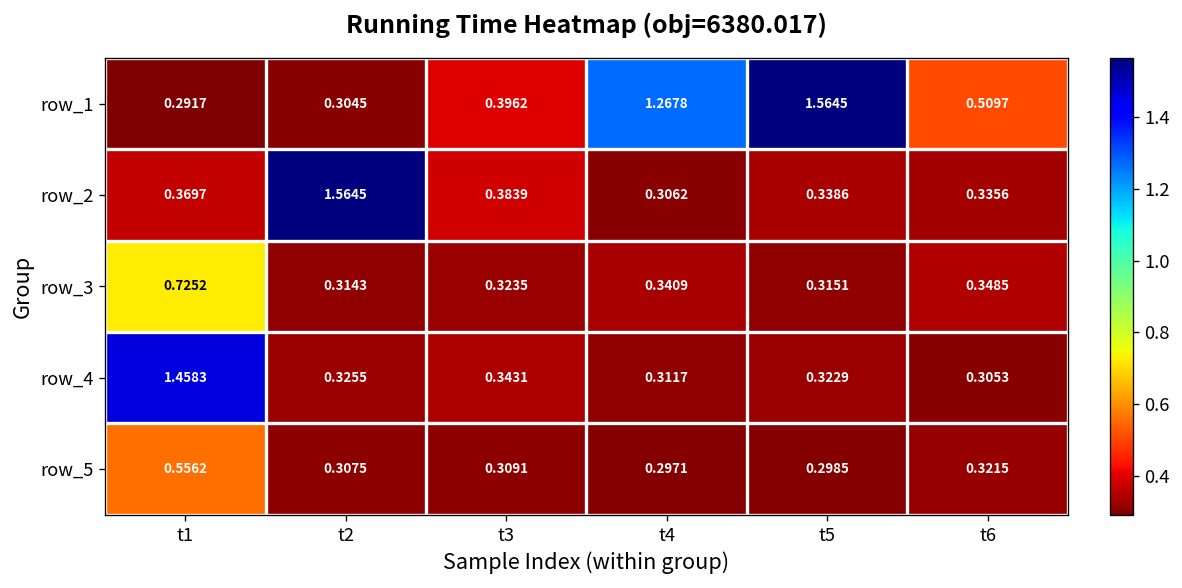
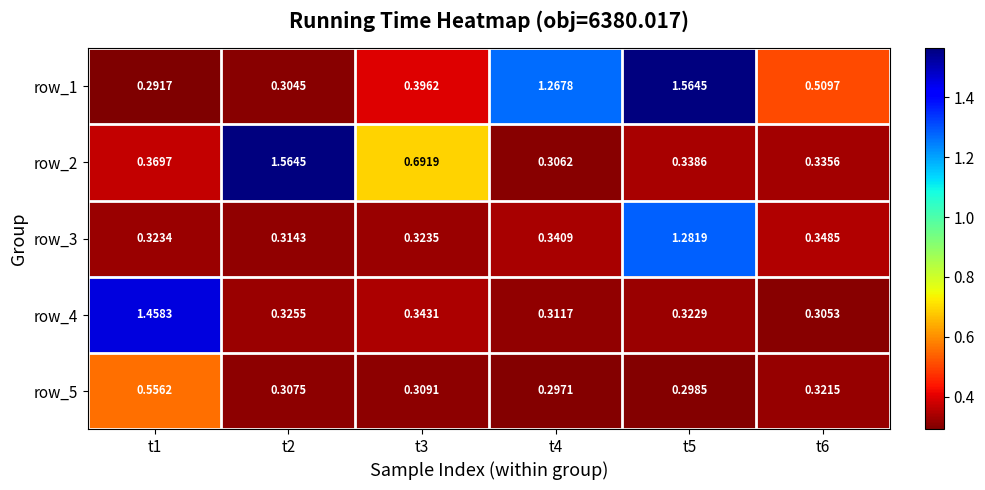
row_2, t3: 0.3839 -> 0.6919
row_3, t1: 0.7252 -> 0.3234
row_3, t5: 0.3151 -> 1.2819
